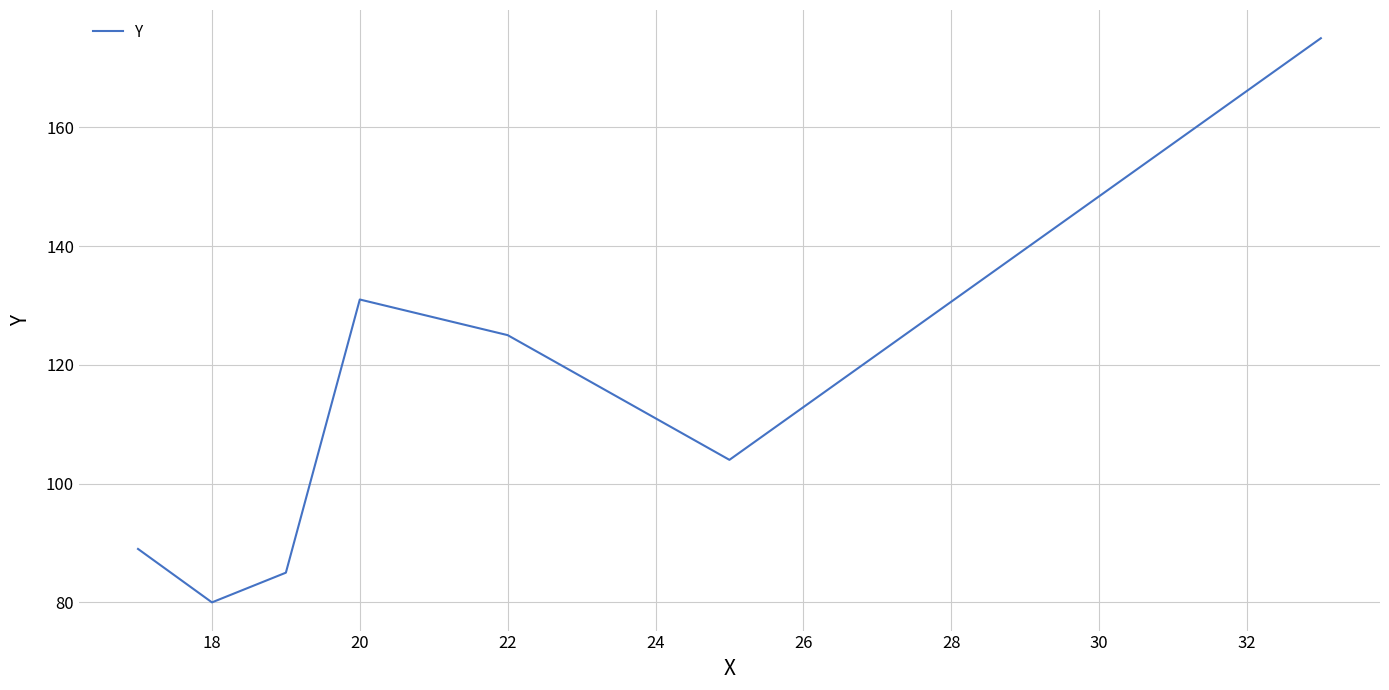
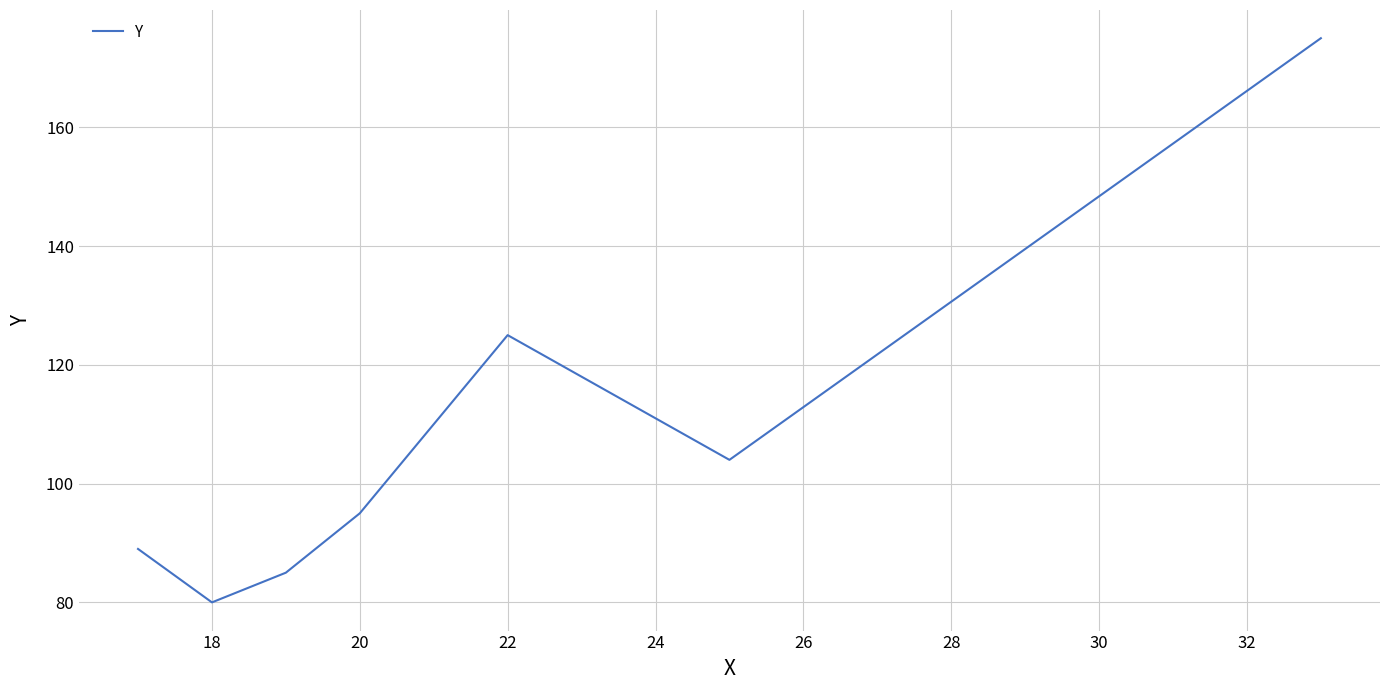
20: 131 -> 95
